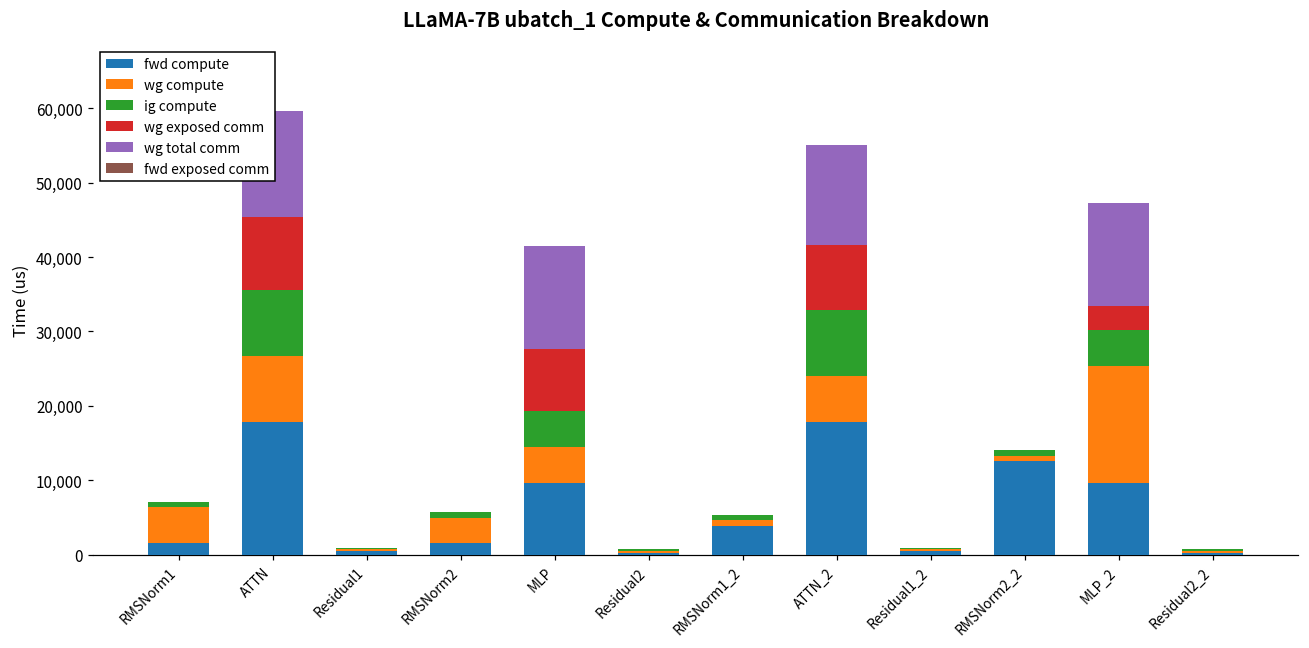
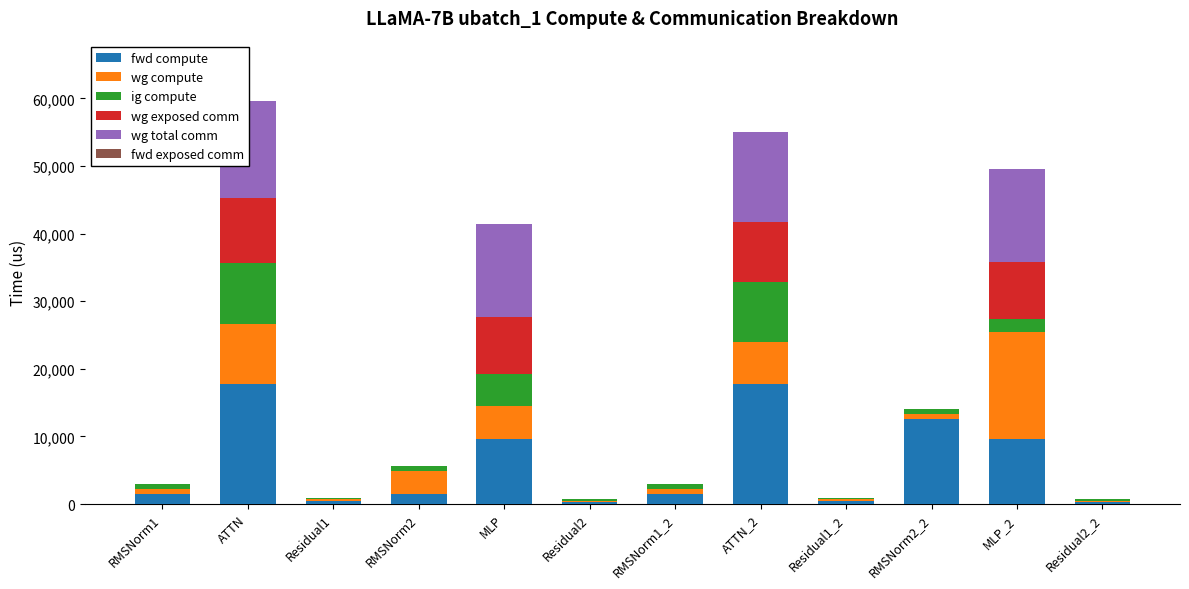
wg compute, RMSNorm1: 5,000 -> 1,000
fwd compute, RMSNorm1_2: 4,000 -> 1,000
ig compute, MLP_2: 5,000 -> 2,000
wg exposed comm, MLP_2: 3,000 -> 8,000
